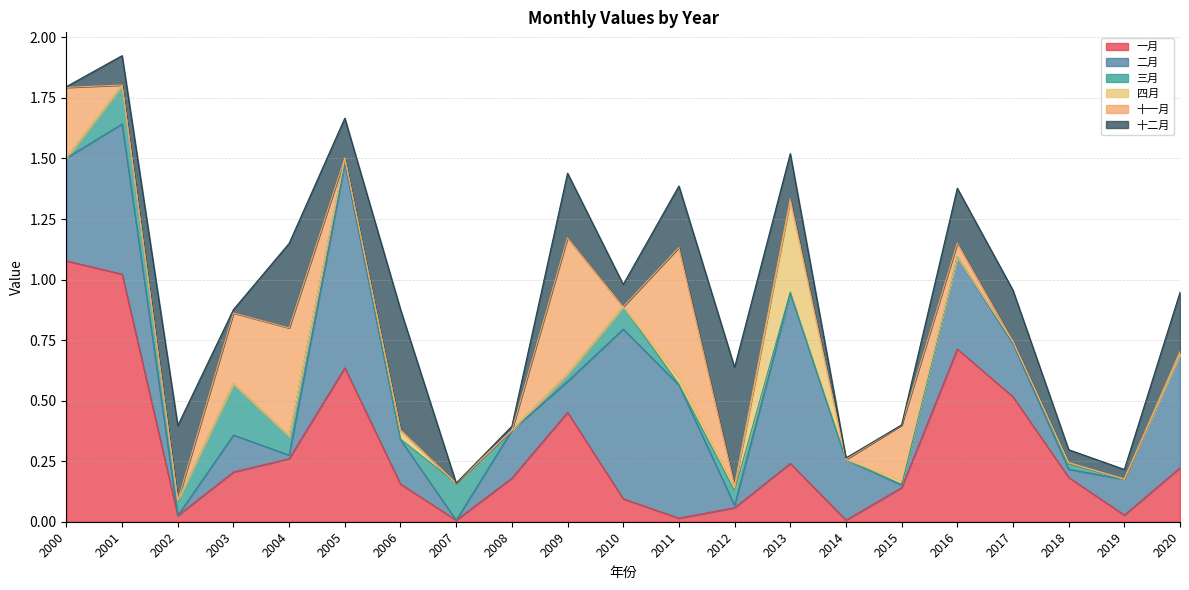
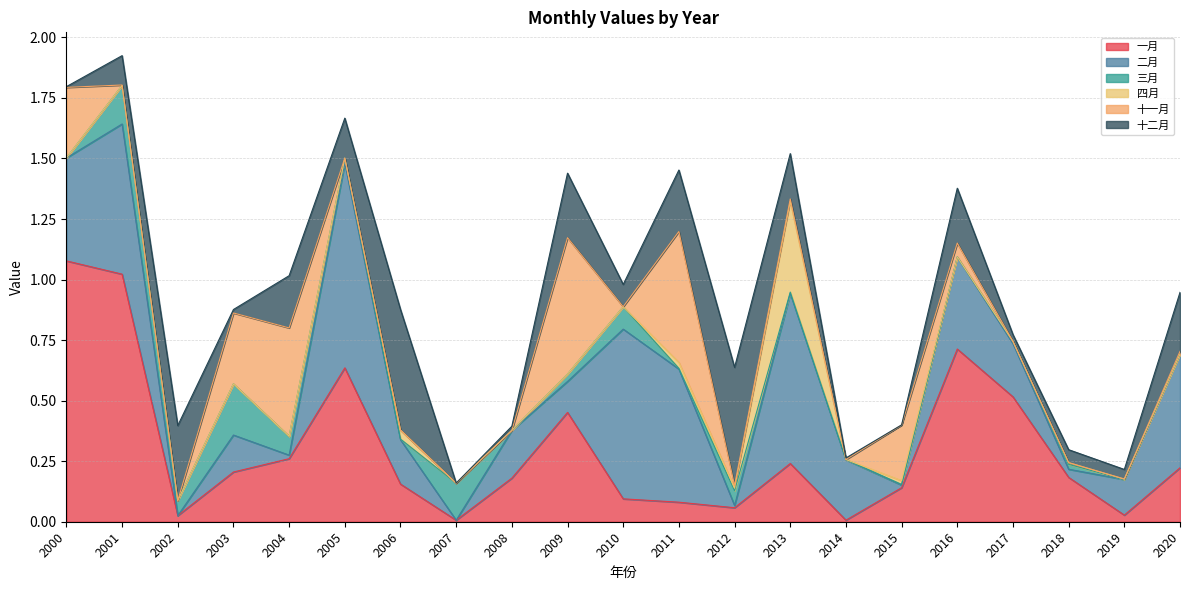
十二月, 2004: 0.35 -> 0.22
一月, 2011: 0.01 -> 0.08
十二月, 2017: 0.21 -> 0.03
